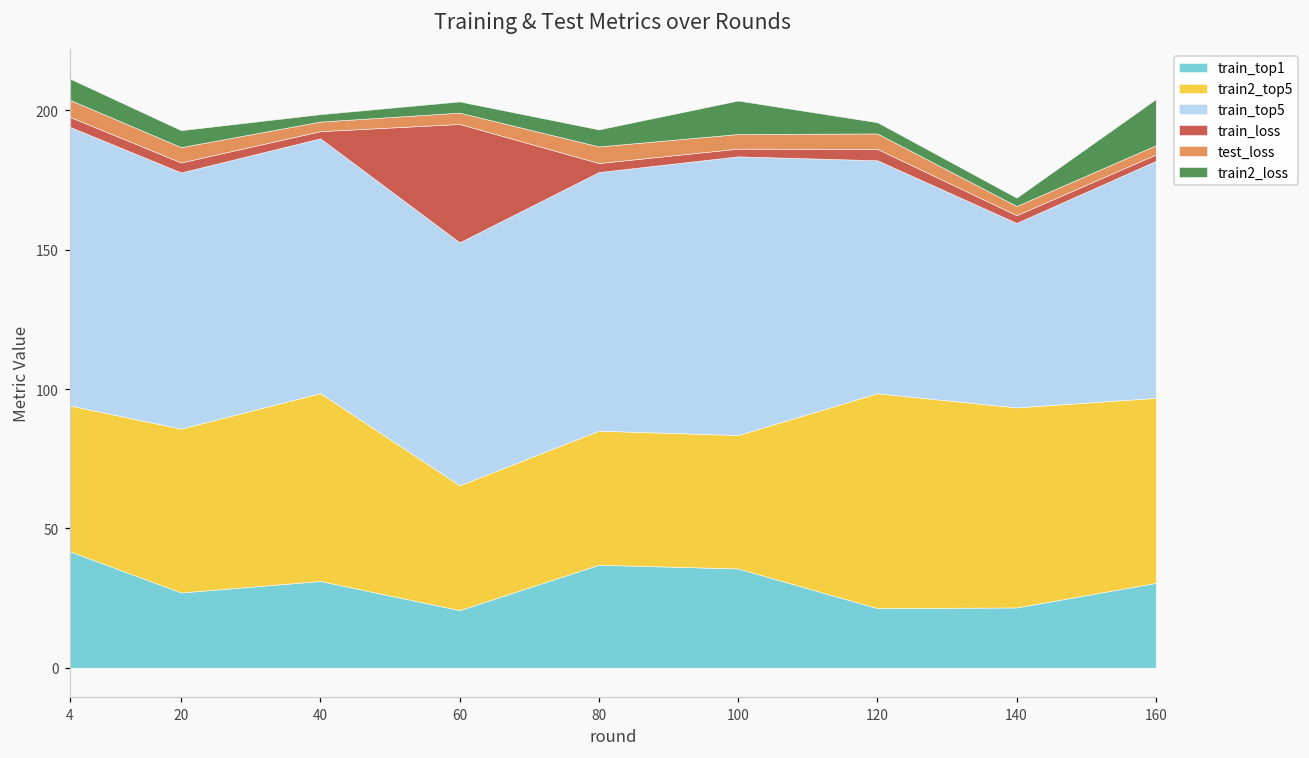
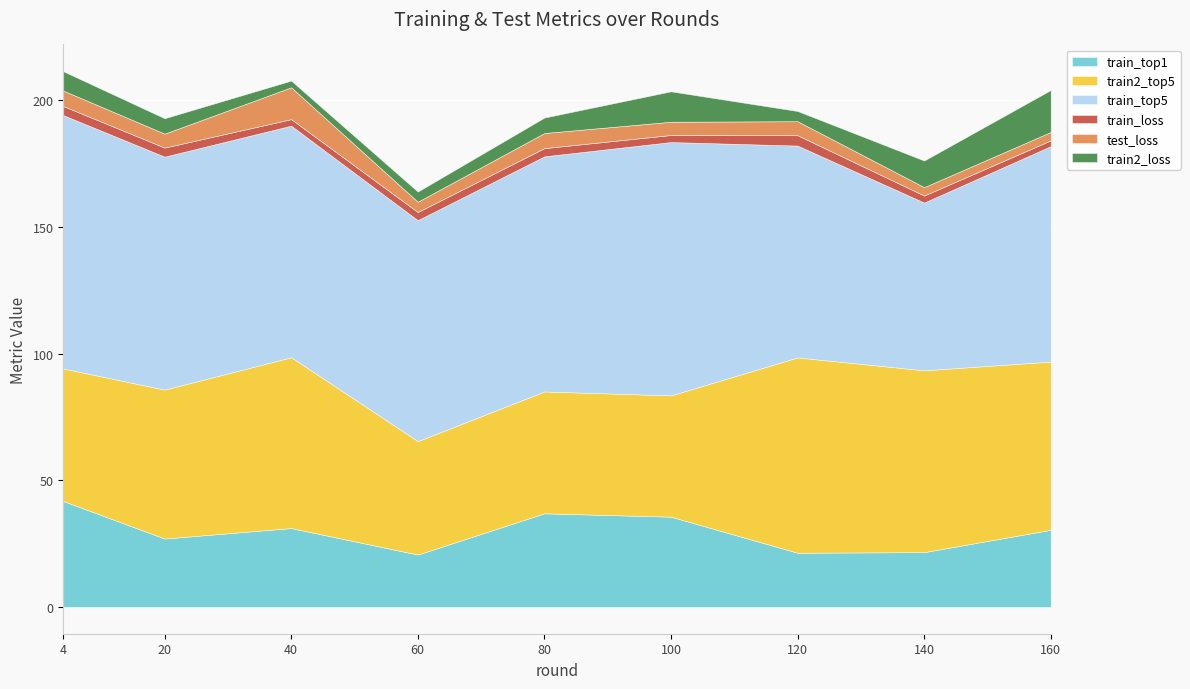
test_loss, 40: 3 -> 13
train_loss, 60: 42 -> 3
train2_loss, 140: 3 -> 11
